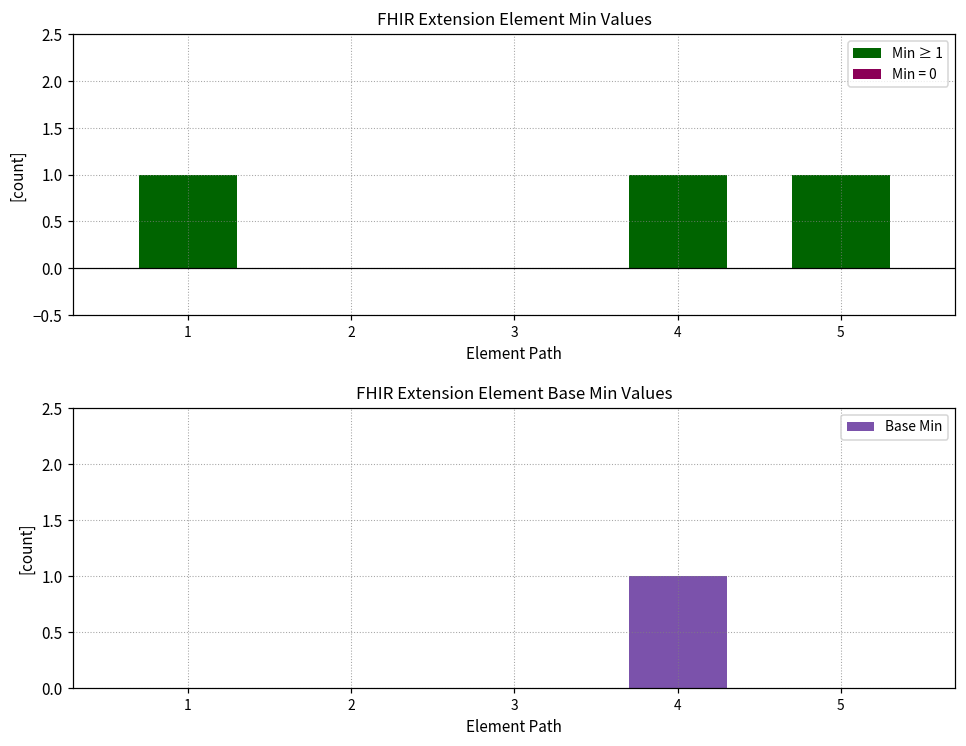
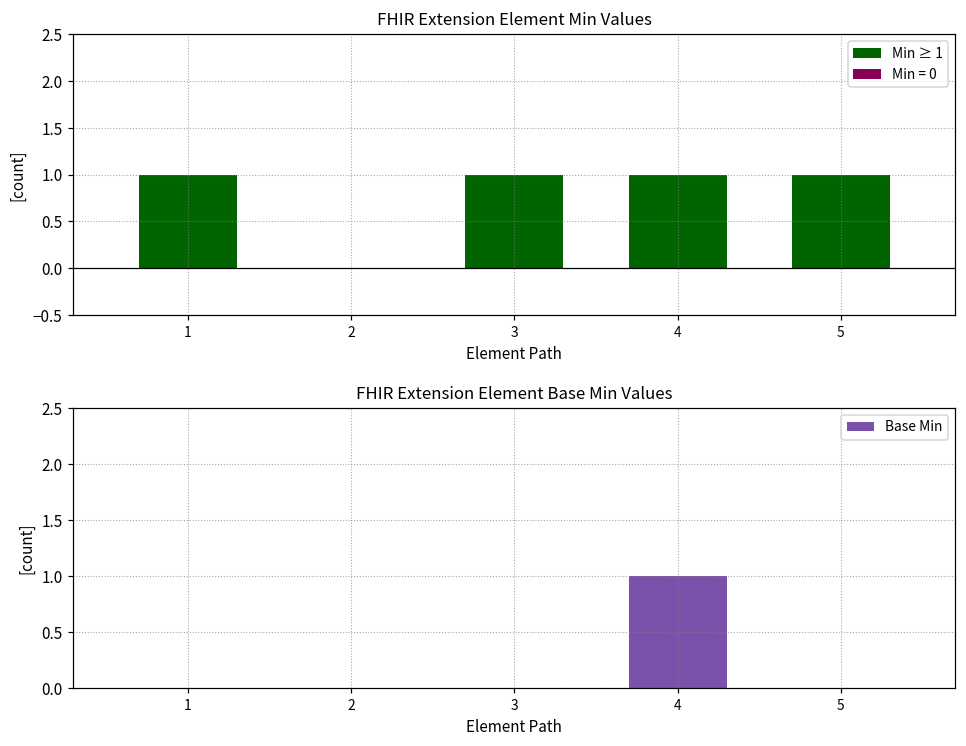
FHIR Extension Element Min Values, 3: 0 -> 1
